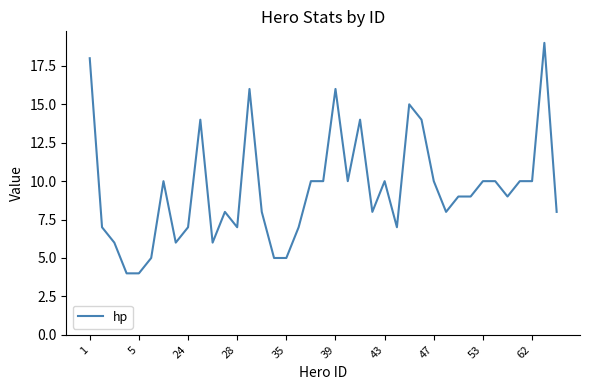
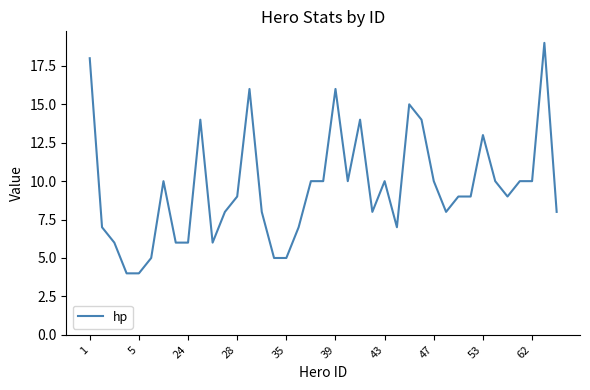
24: 7 -> 6
28: 7 -> 9
53: 10 -> 13
